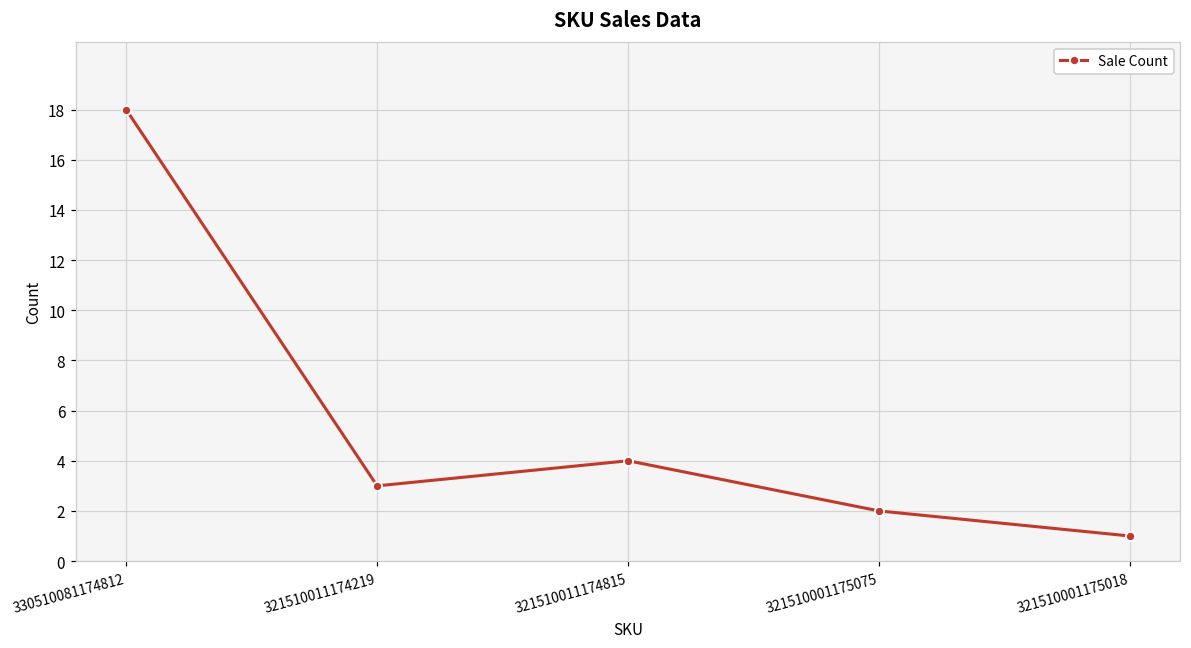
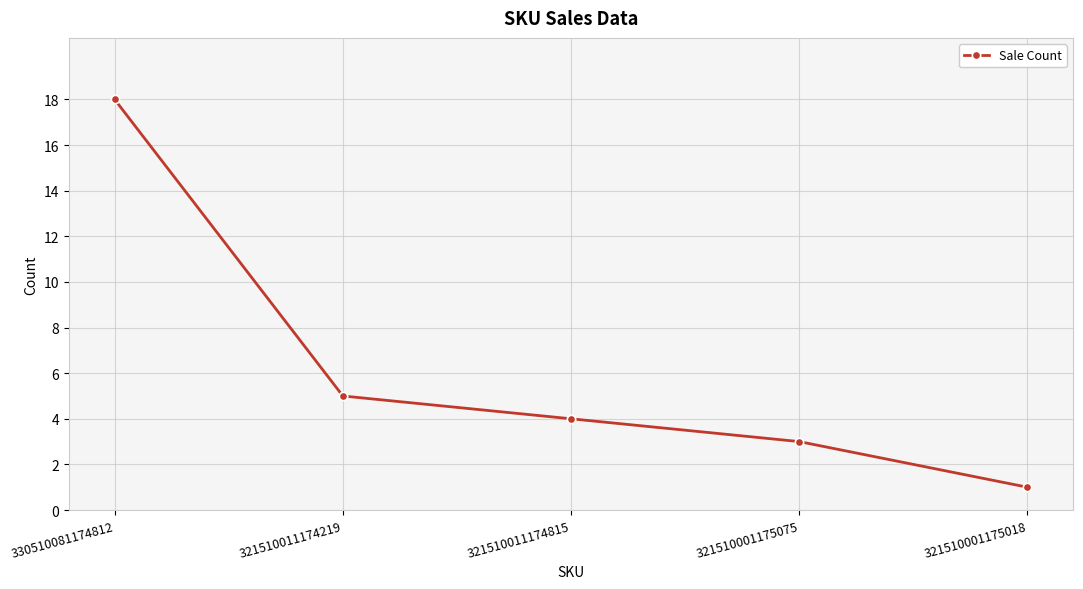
321510011174219: 3 -> 5
321510001175075: 2 -> 3
